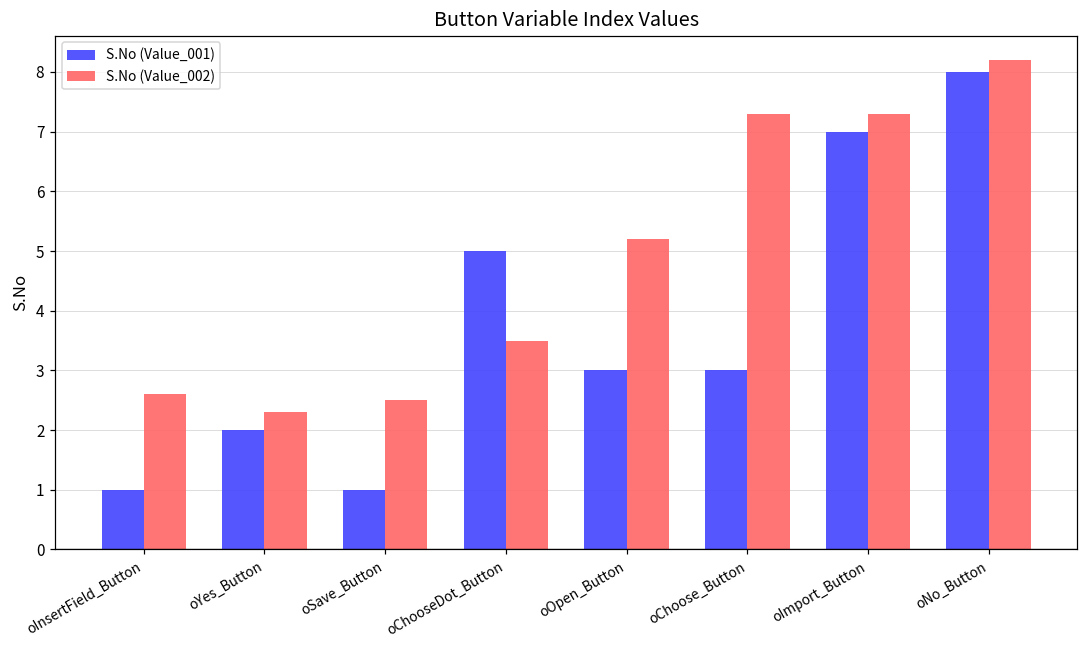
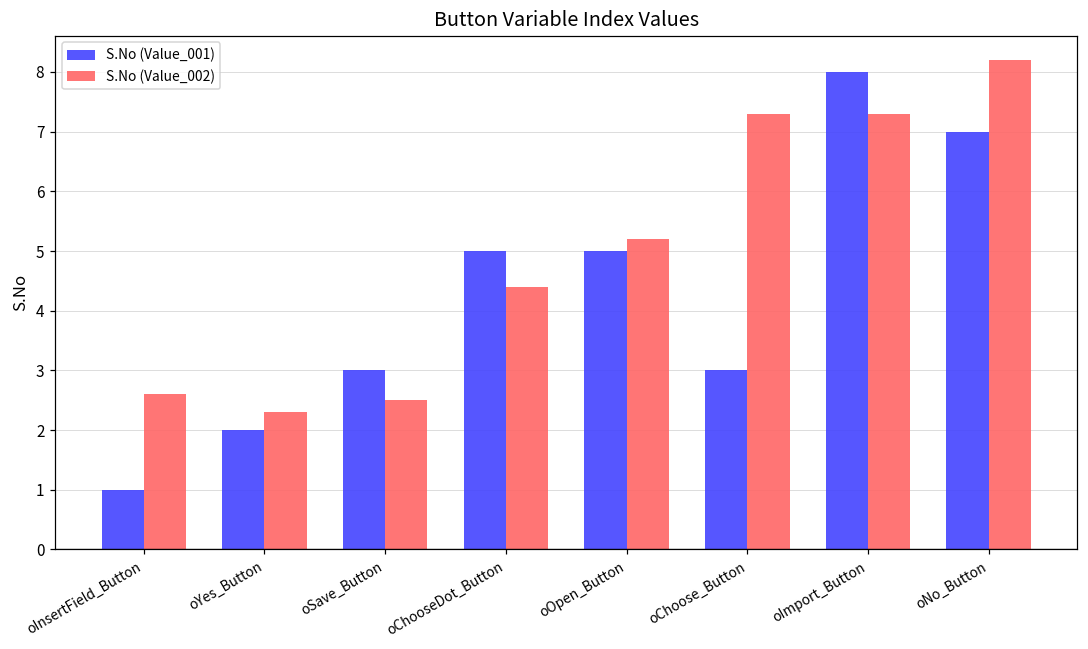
S.No (Value_001), oSave_Button: 1 -> 3
S.No (Value_002), oChooseDot_Button: 3.5 -> 4.4
S.No (Value_001), oOpen_Button: 3 -> 5
S.No (Value_001), oImport_Button: 7 -> 8
S.No (Value_001), oNo_Button: 8 -> 7
